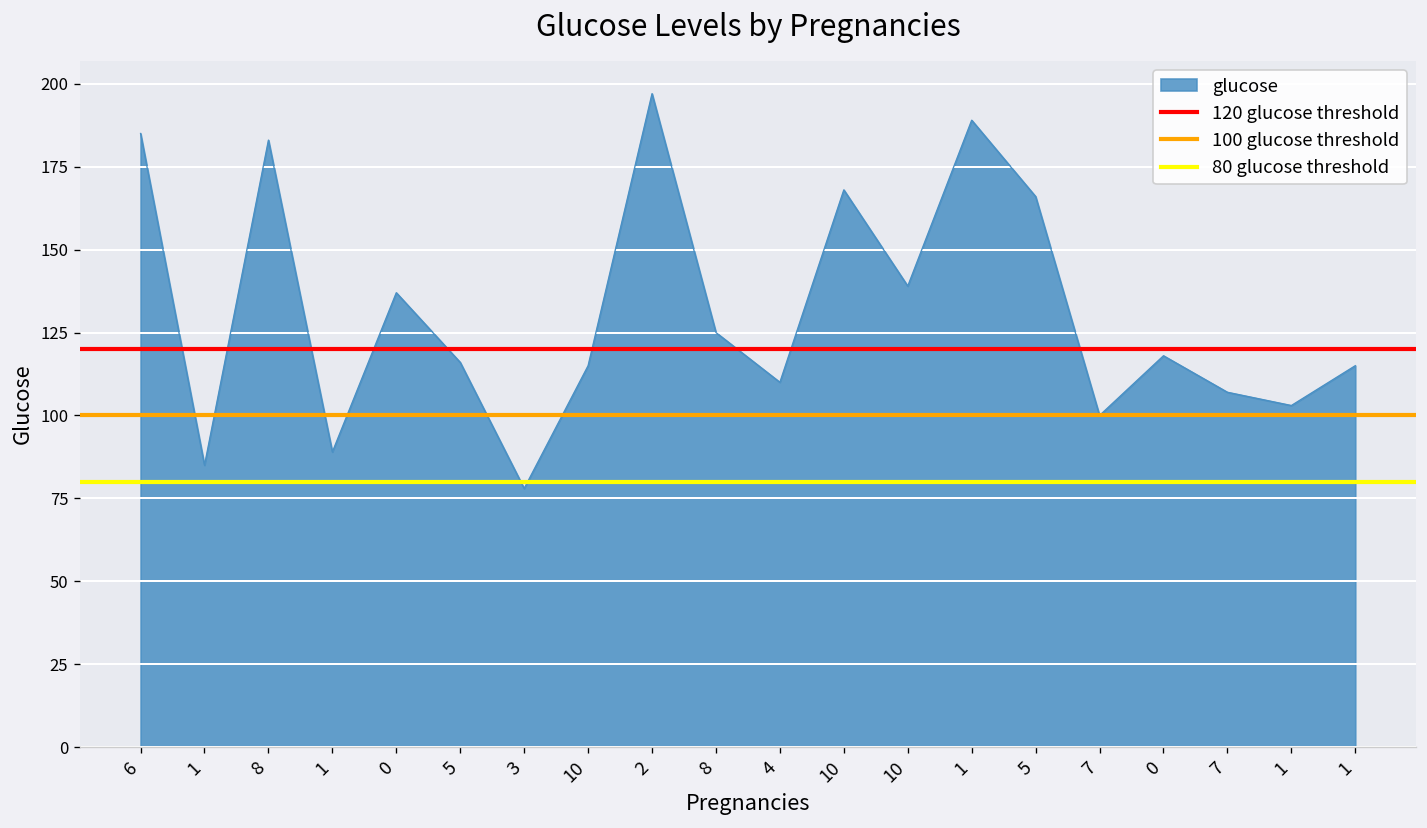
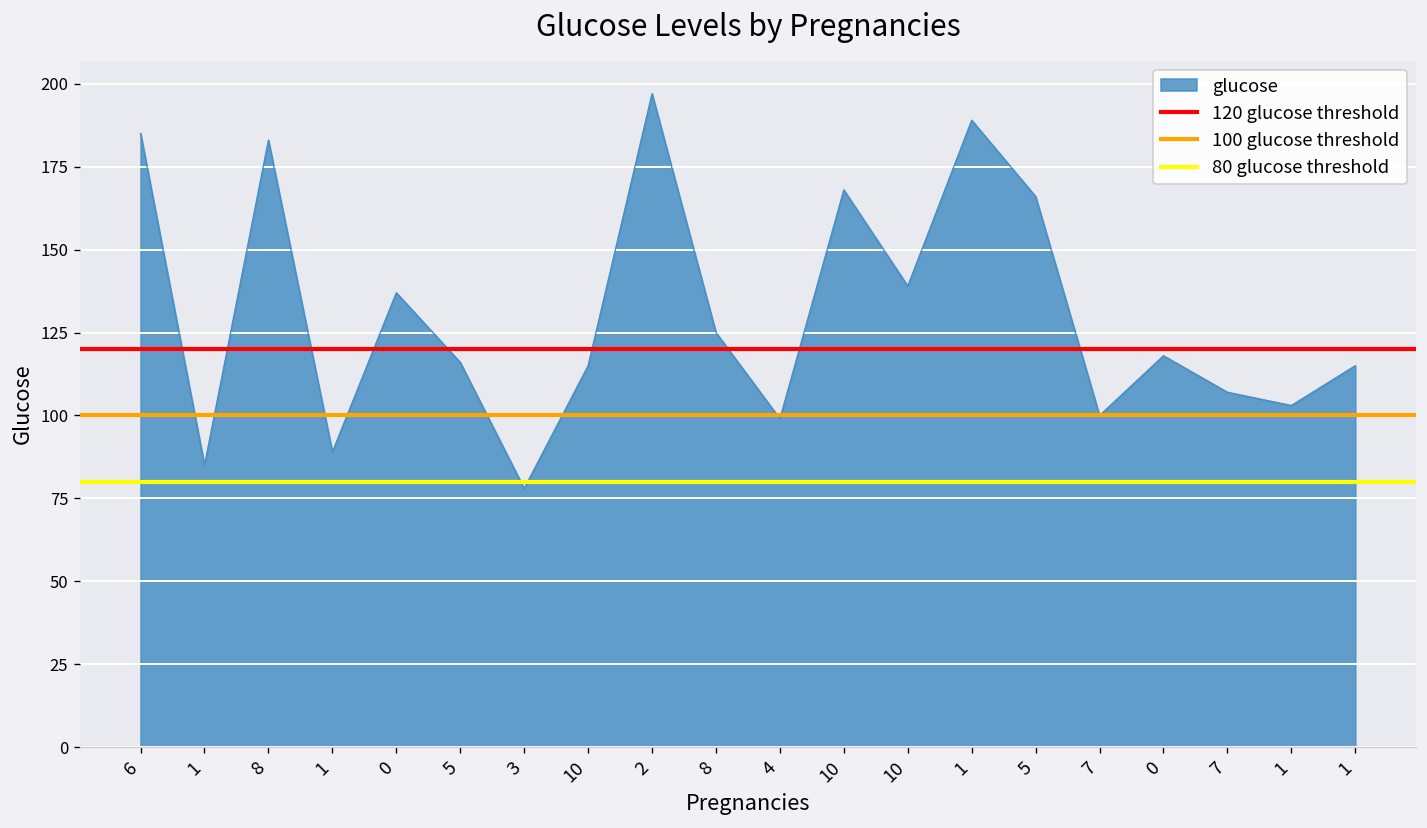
4: 110 -> 99
